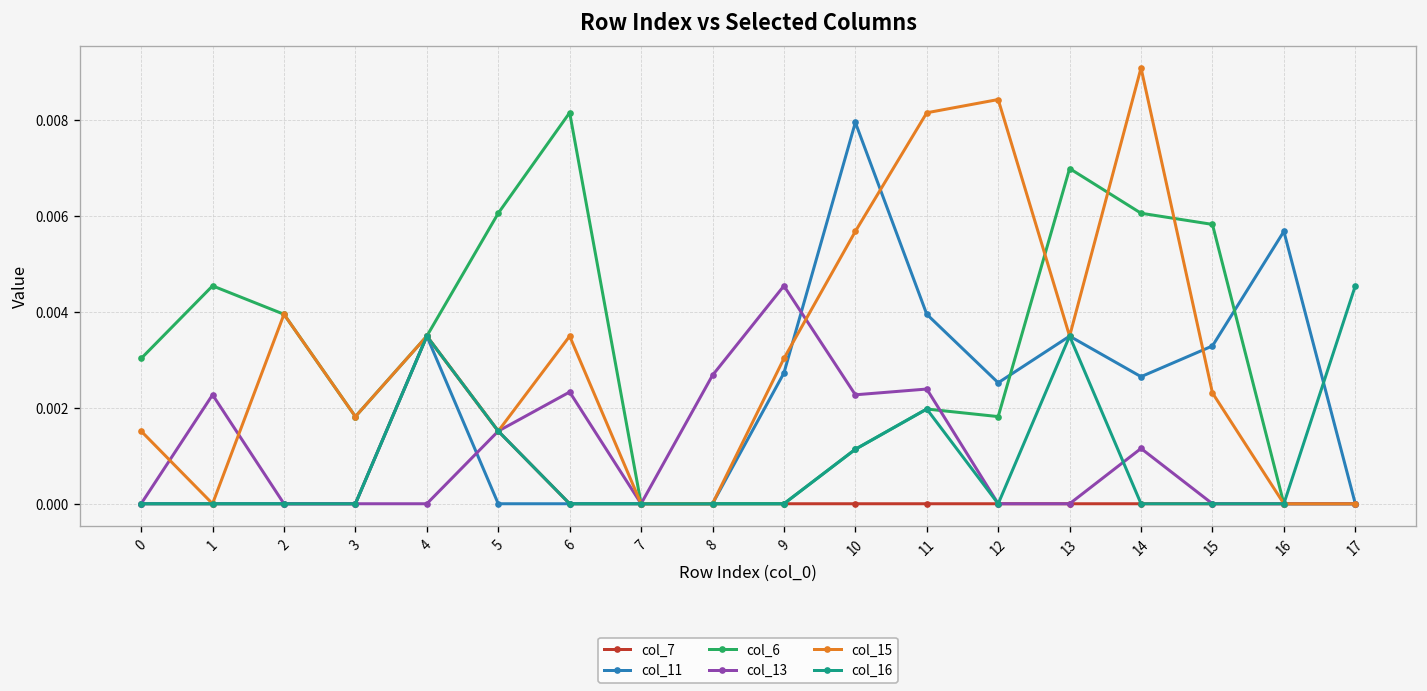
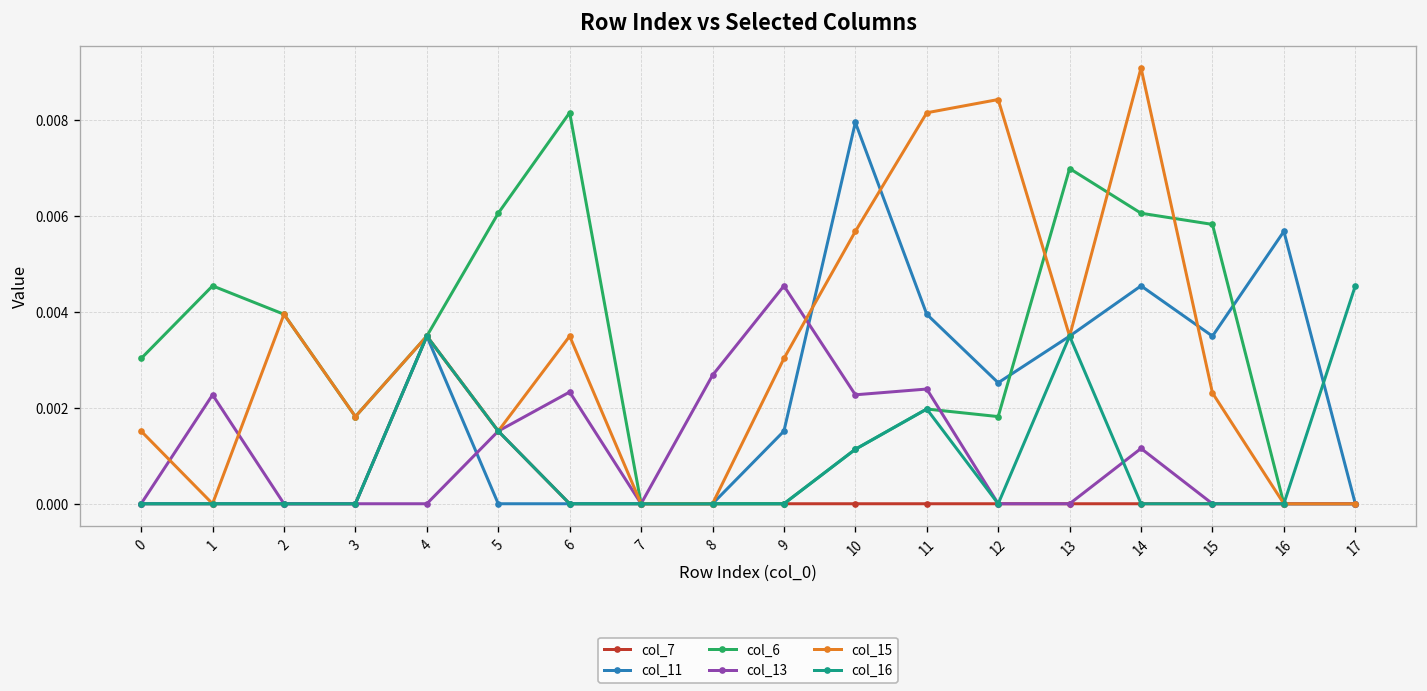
col_11, 9: 0.0027 -> 0.0015
col_11, 14: 0.0027 -> 0.0045
col_11, 15: 0.0033 -> 0.0035
